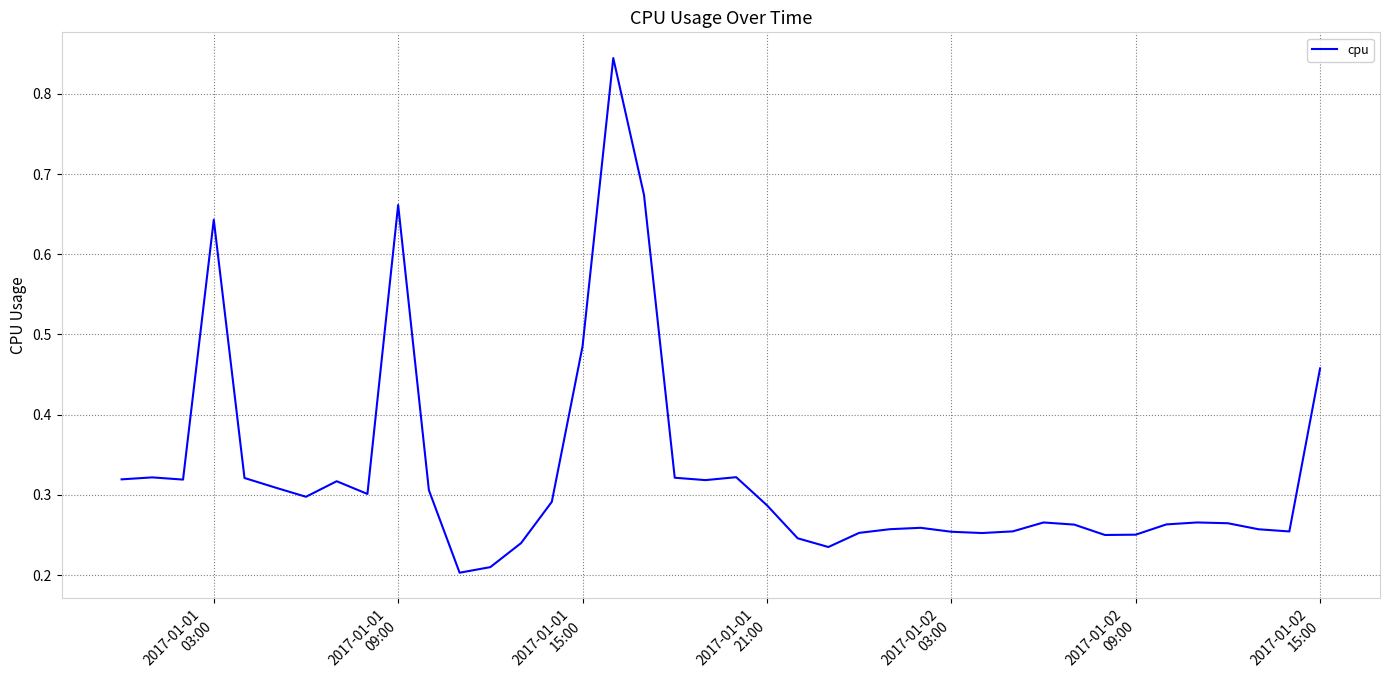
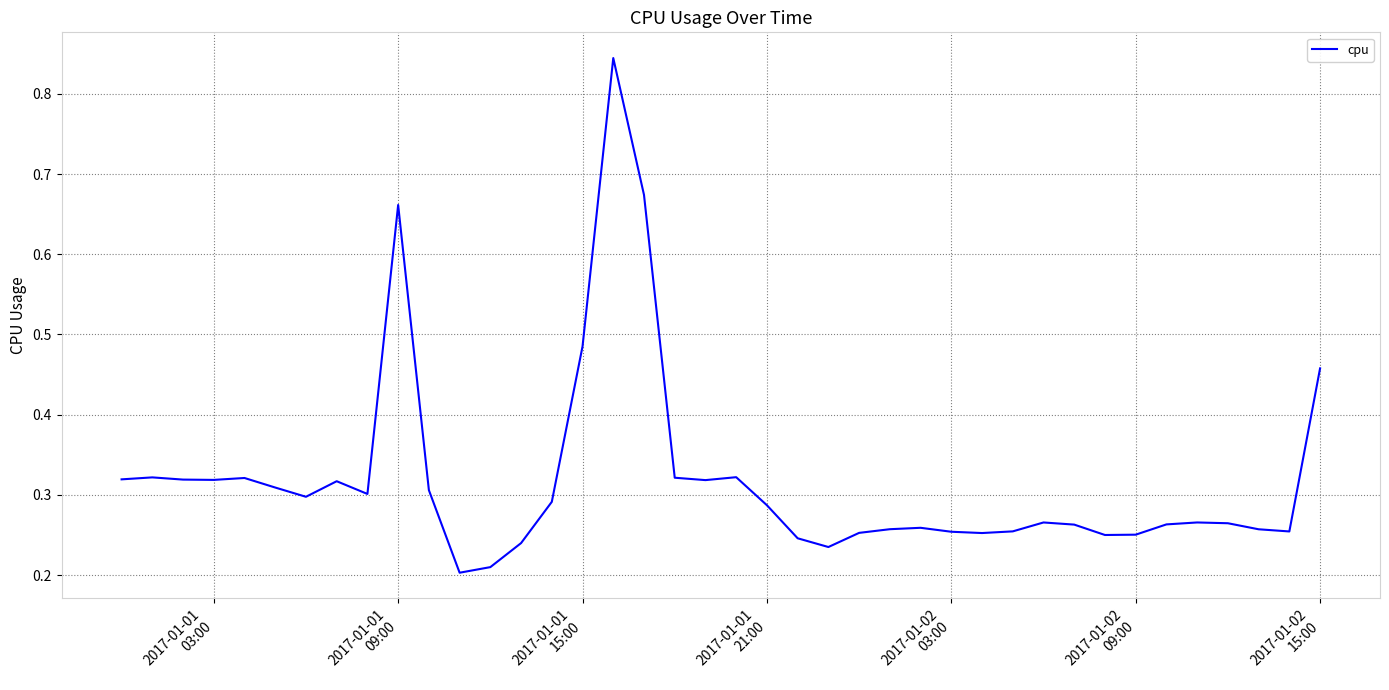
2017-01-01 03:00: 0.64 -> 0.32
